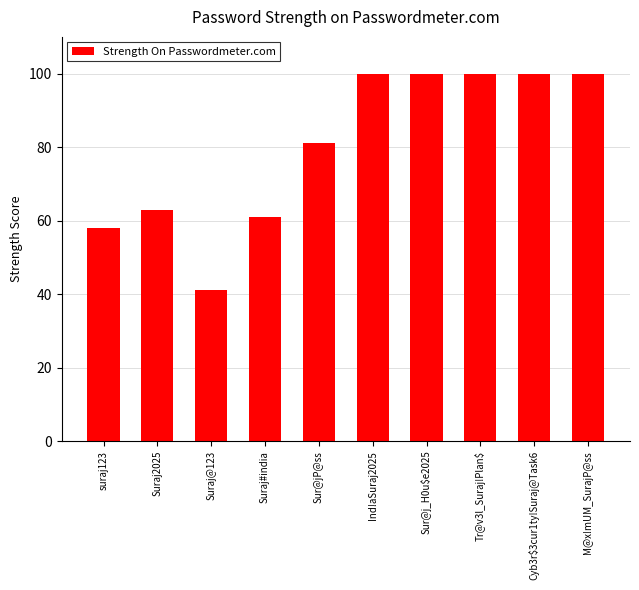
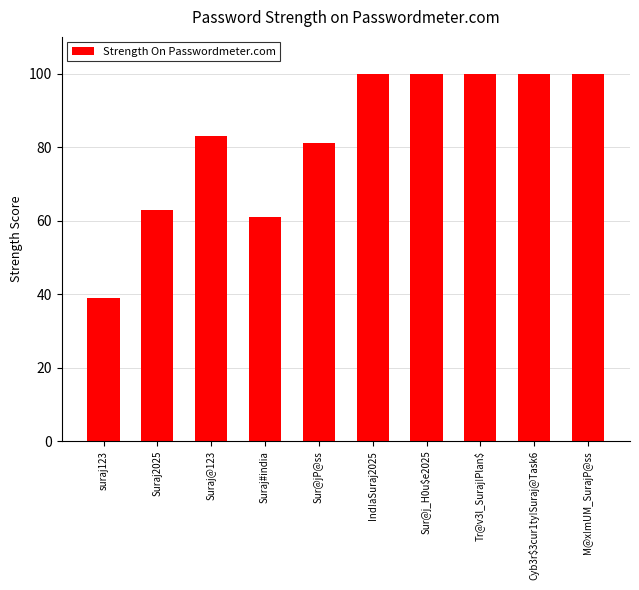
suraj123: 58 -> 39
Suraj@123: 41 -> 83
